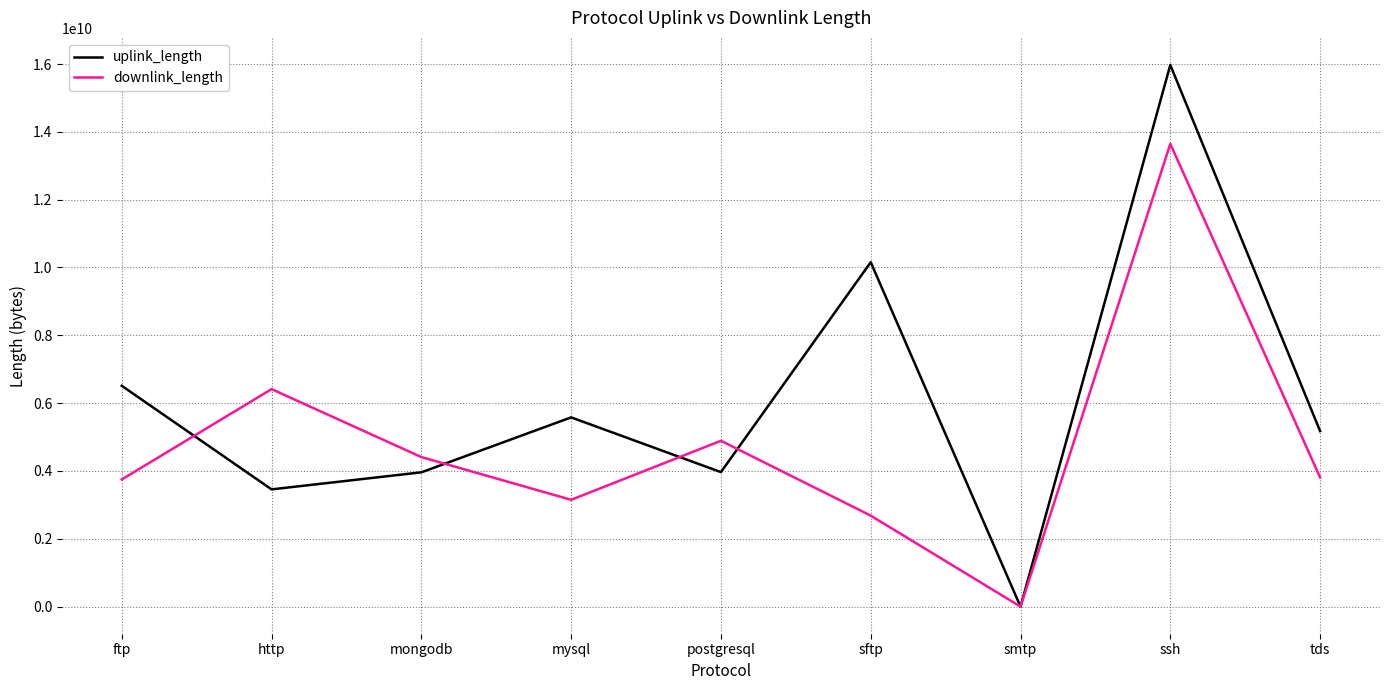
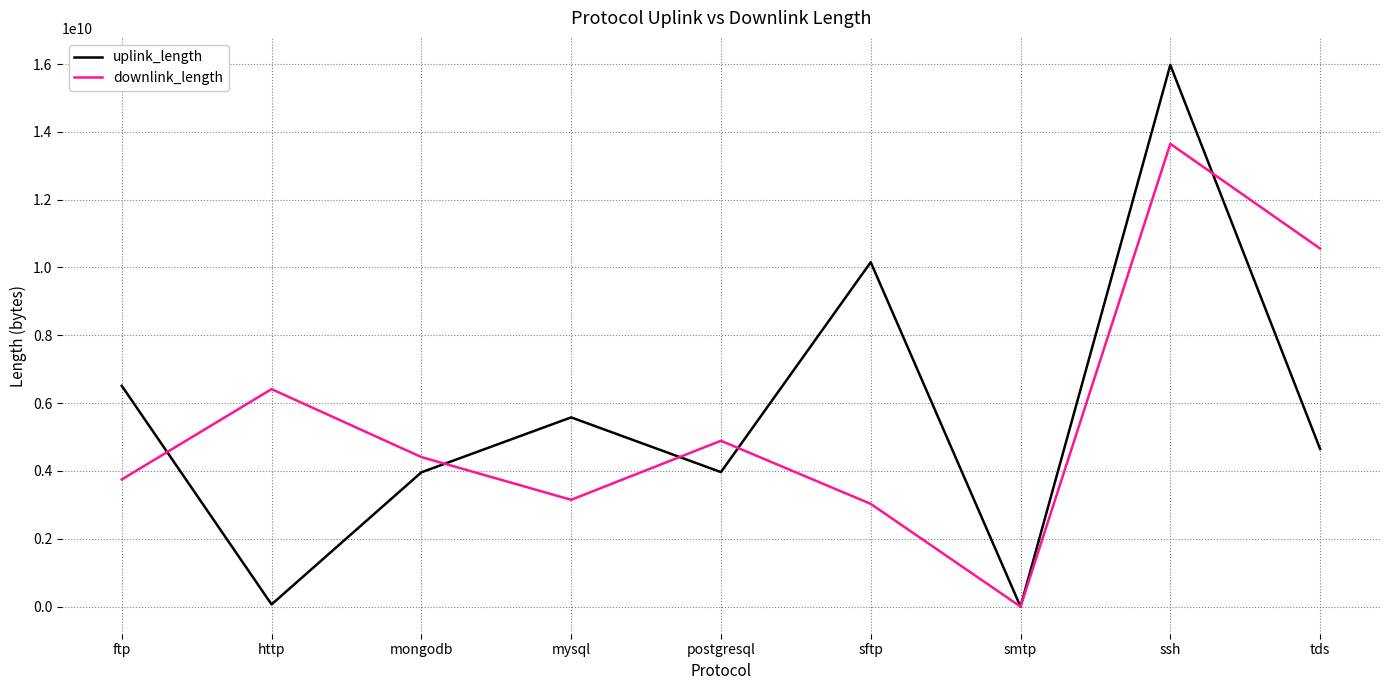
uplink_length, http: 3500000000 -> 100000000
downlink_length, sftp: 2700000000 -> 3000000000
uplink_length, tds: 5200000000 -> 4700000000
downlink_length, tds: 3800000000 -> 10600000000
